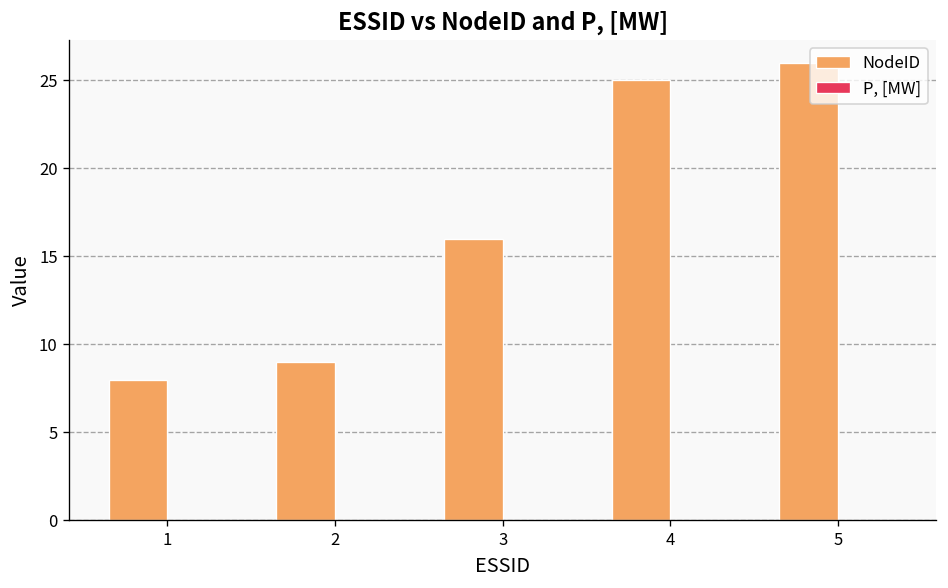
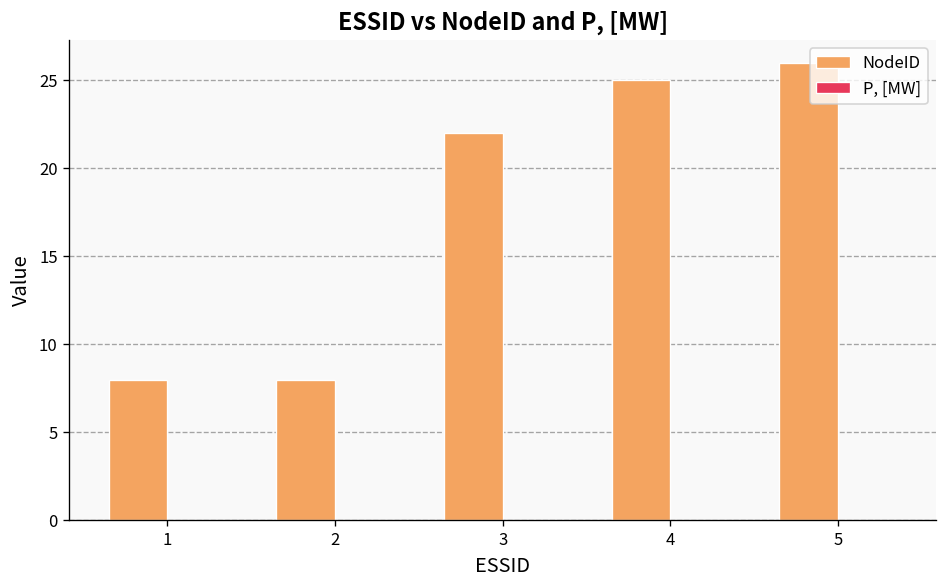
NodeID, 2: 9 -> 8
NodeID, 3: 16 -> 22
